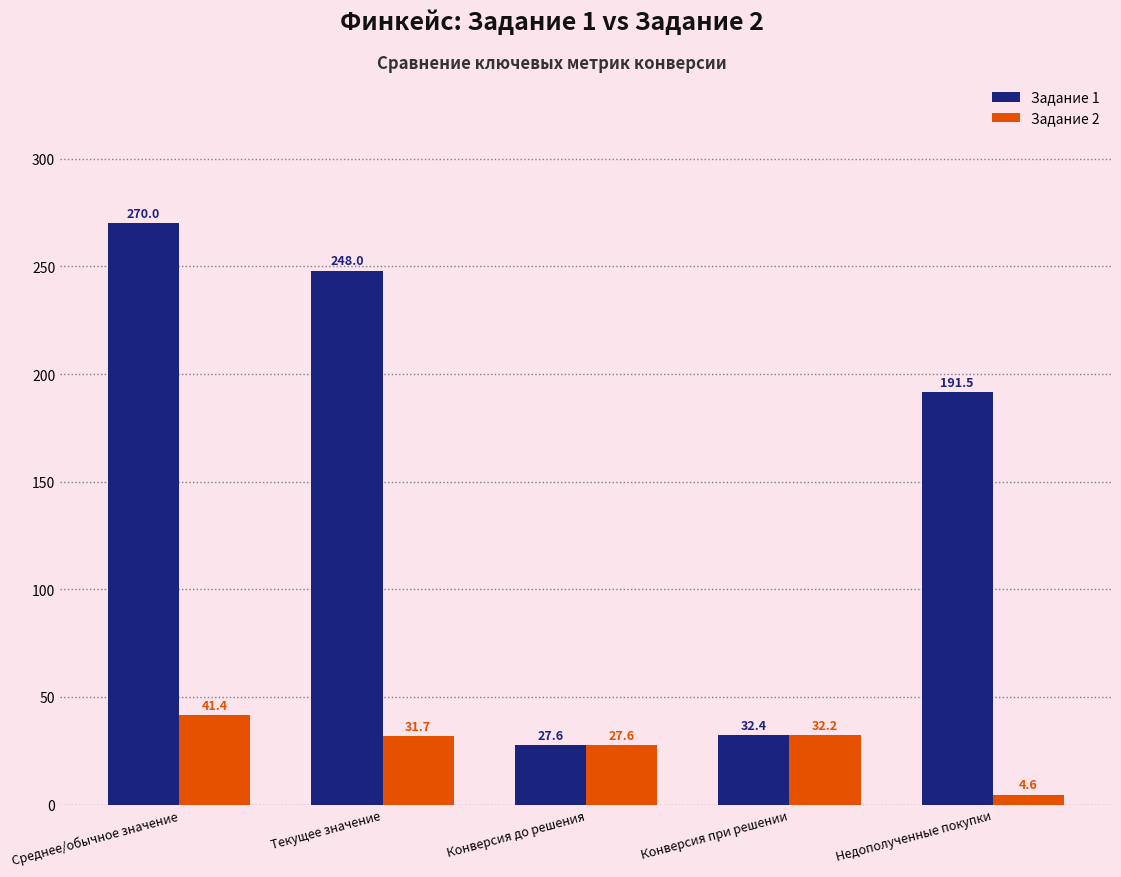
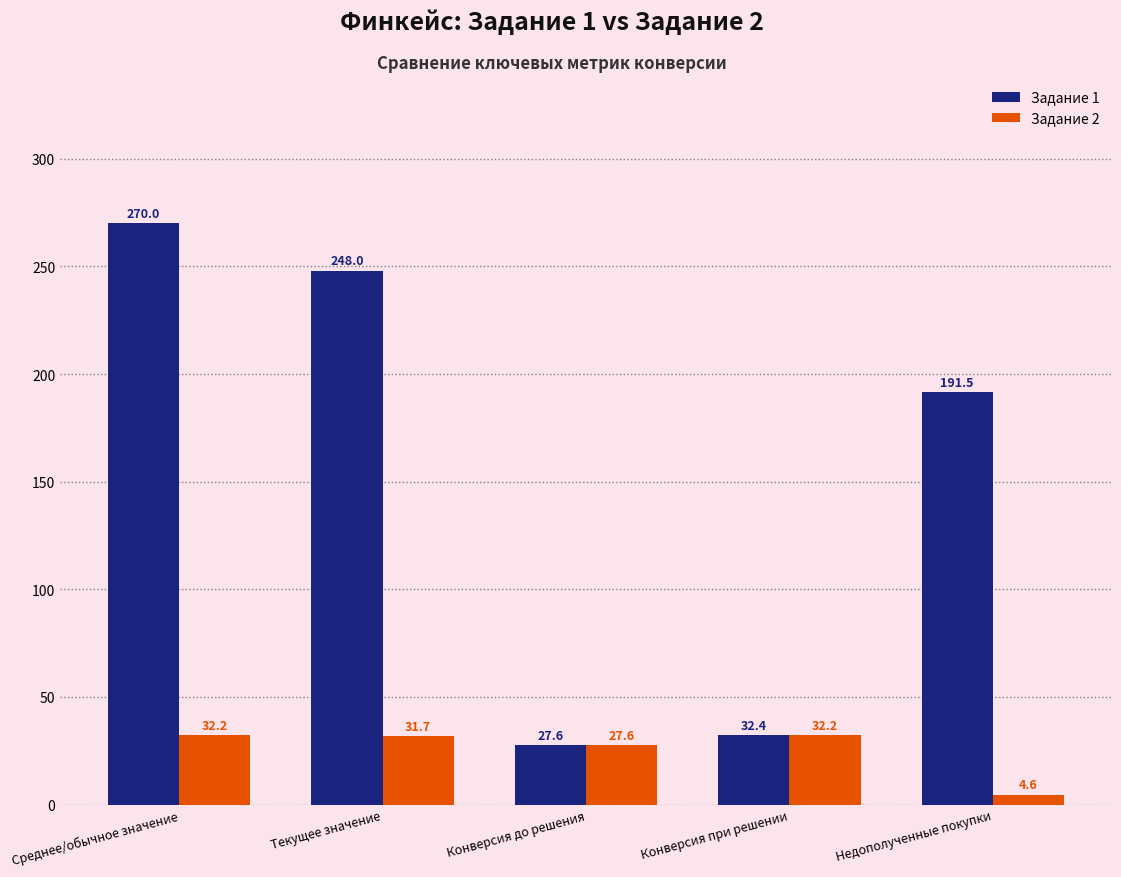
Задание 2, Среднее/обычное значение: 41.4 -> 32.2
